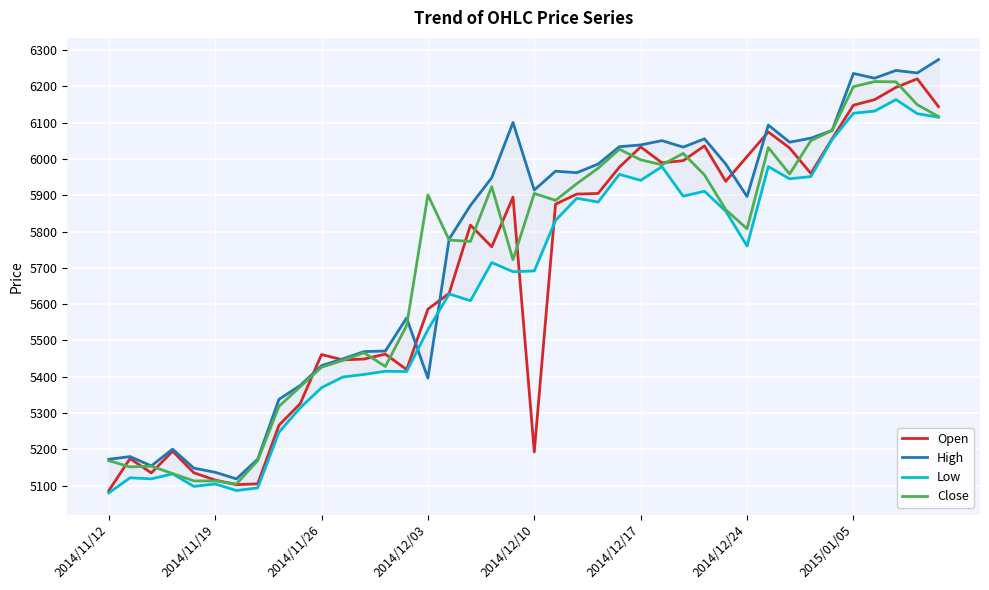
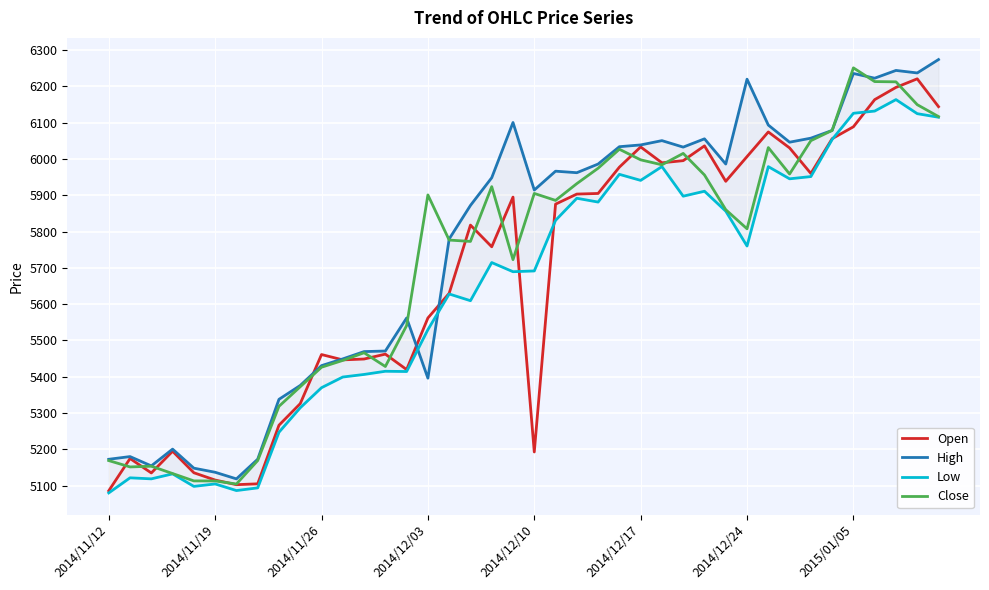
Open, 2014/12/03: 5590 -> 5560
High, 2014/12/24: 5900 -> 6220
Open, 2015/01/05: 6150 -> 6090
Close, 2015/01/05: 6200 -> 6250
